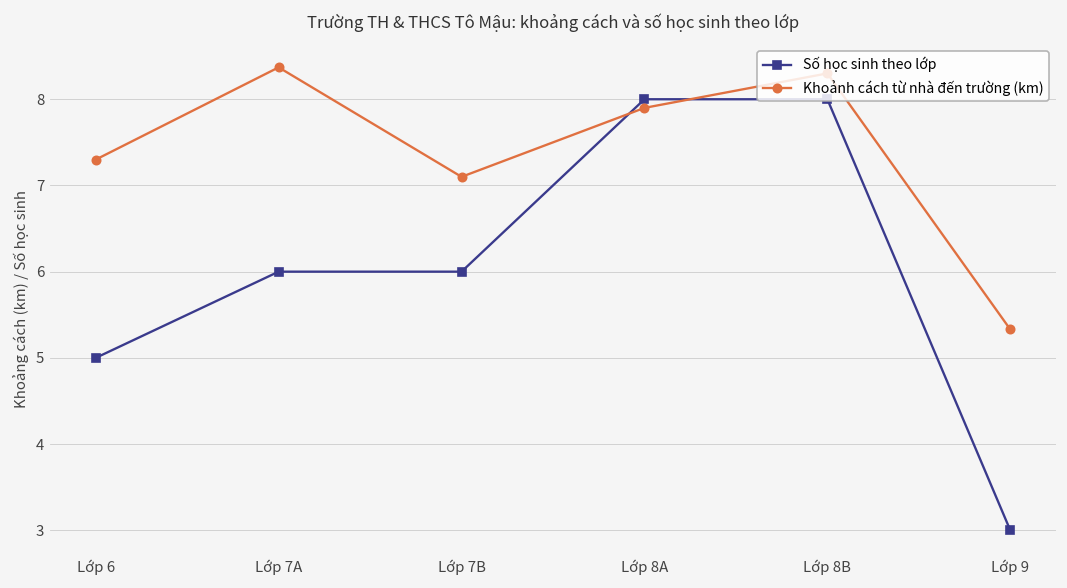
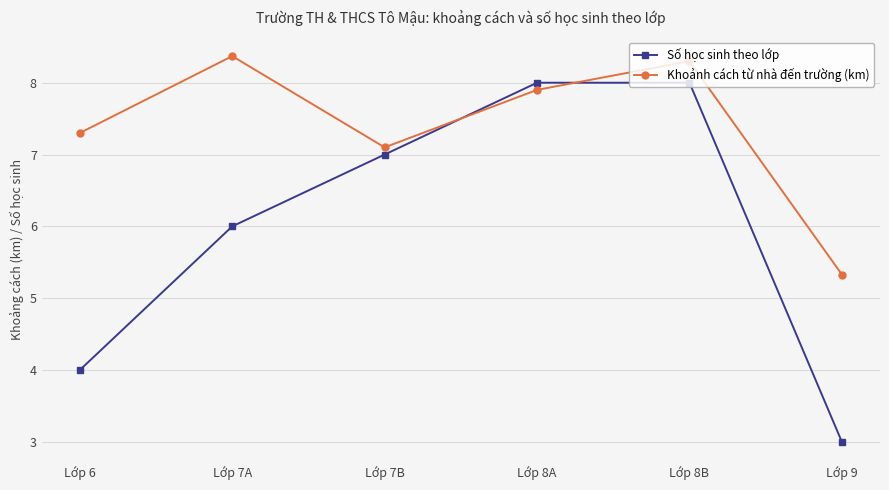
Số học sinh theo lớp, Lớp 6: 5 -> 4
Số học sinh theo lớp, Lớp 7B: 6 -> 7
